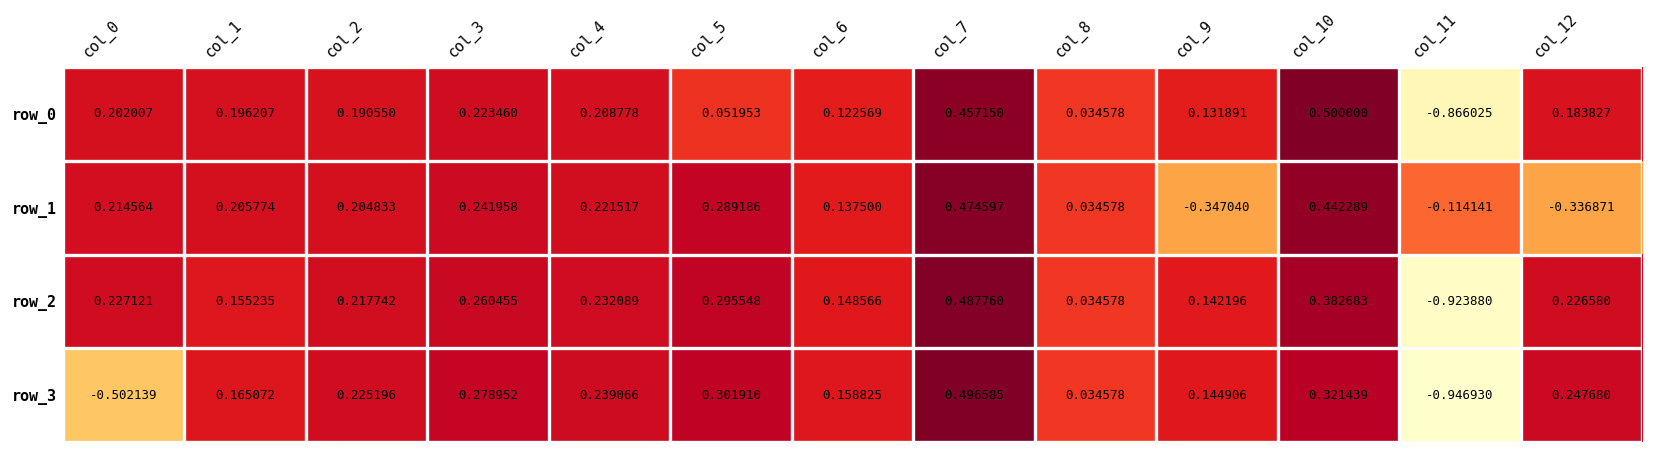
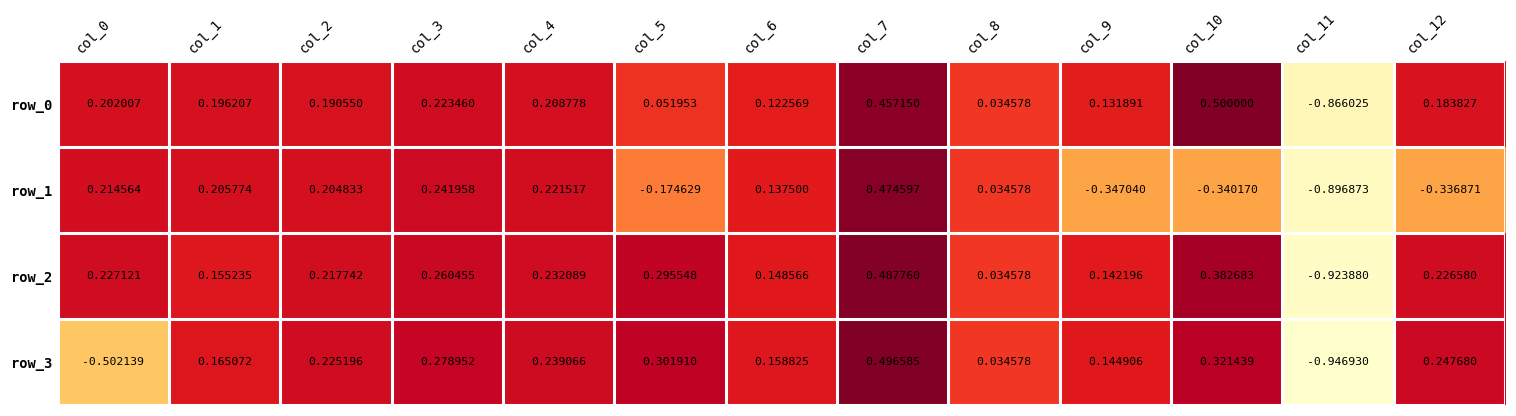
row_1, col_5: 0.289186 -> -0.174629
row_1, col_10: 0.442289 -> -0.340170
row_1, col_11: -0.114141 -> -0.896873
